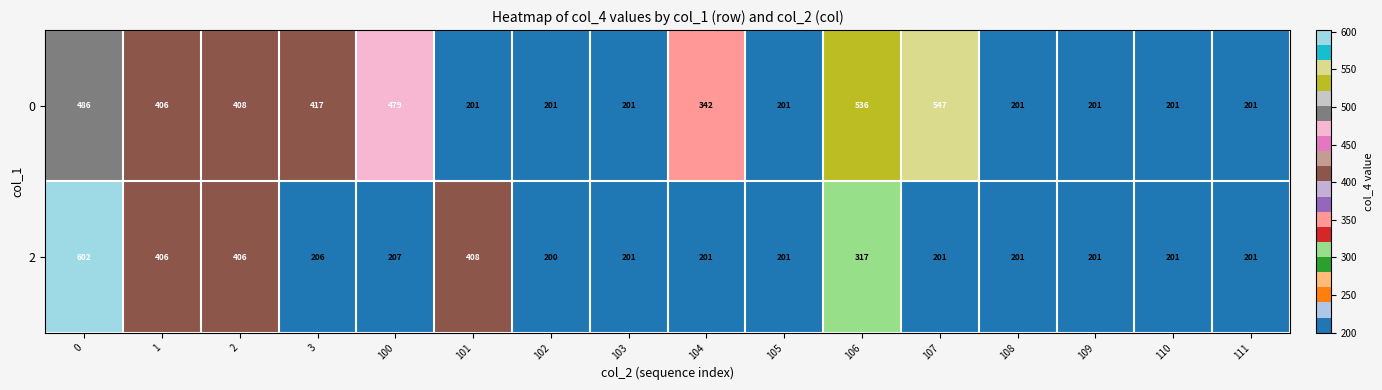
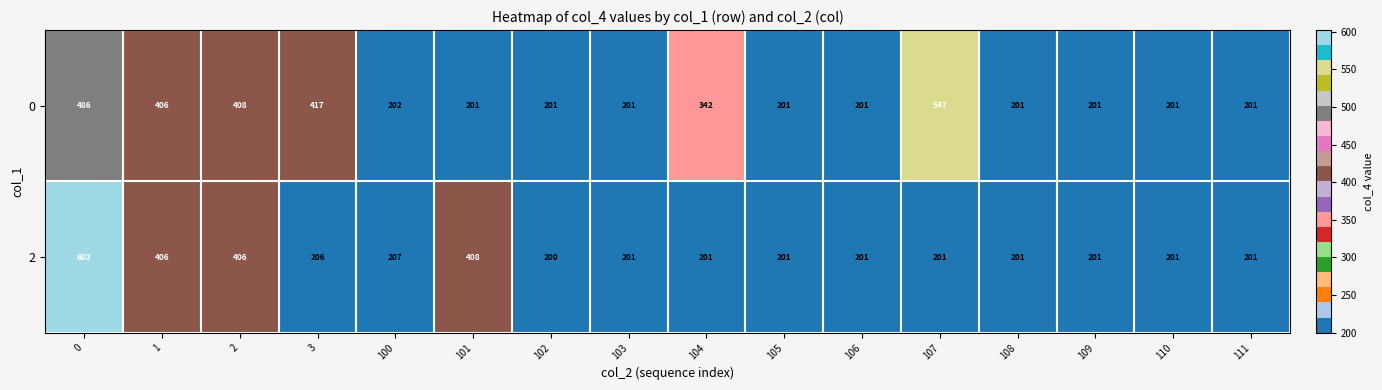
0, 100: 479 -> 202
0, 106: 536 -> 201
2, 106: 317 -> 201
